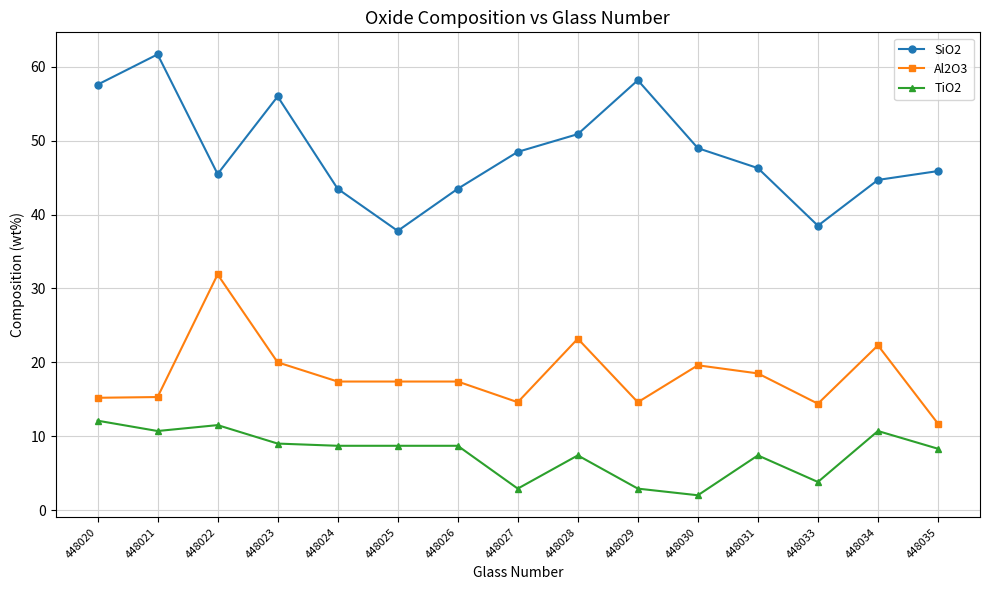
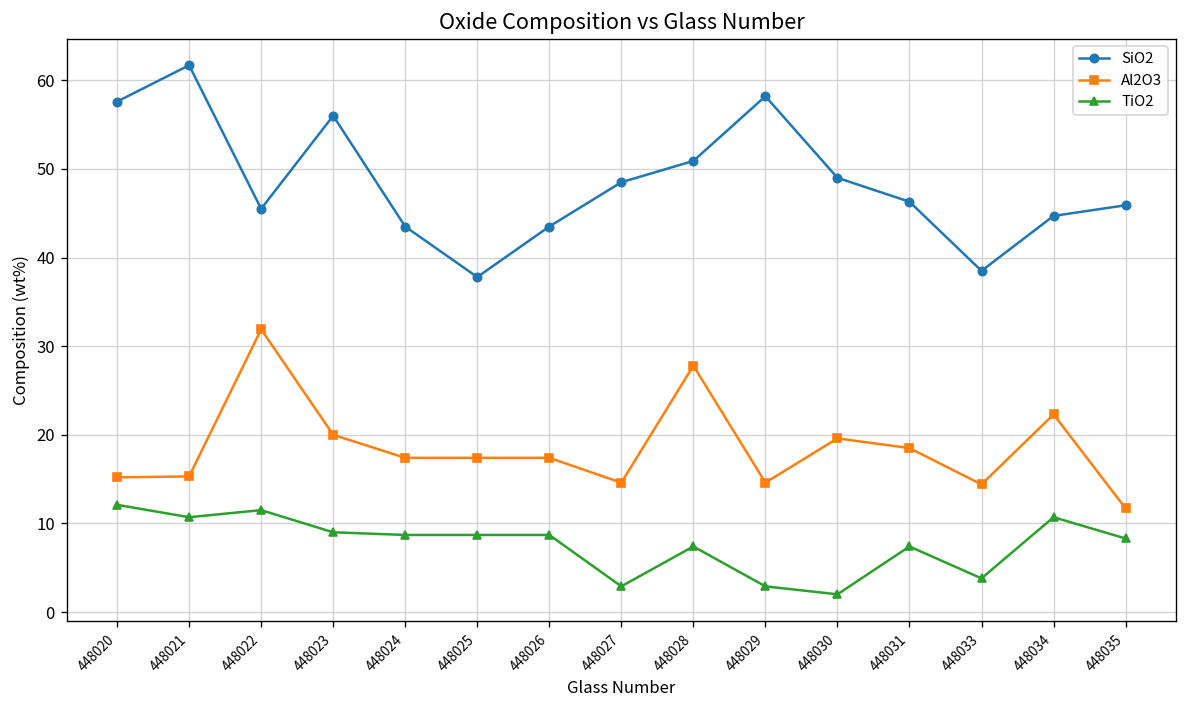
Al2O3, 448028: 23 -> 28
